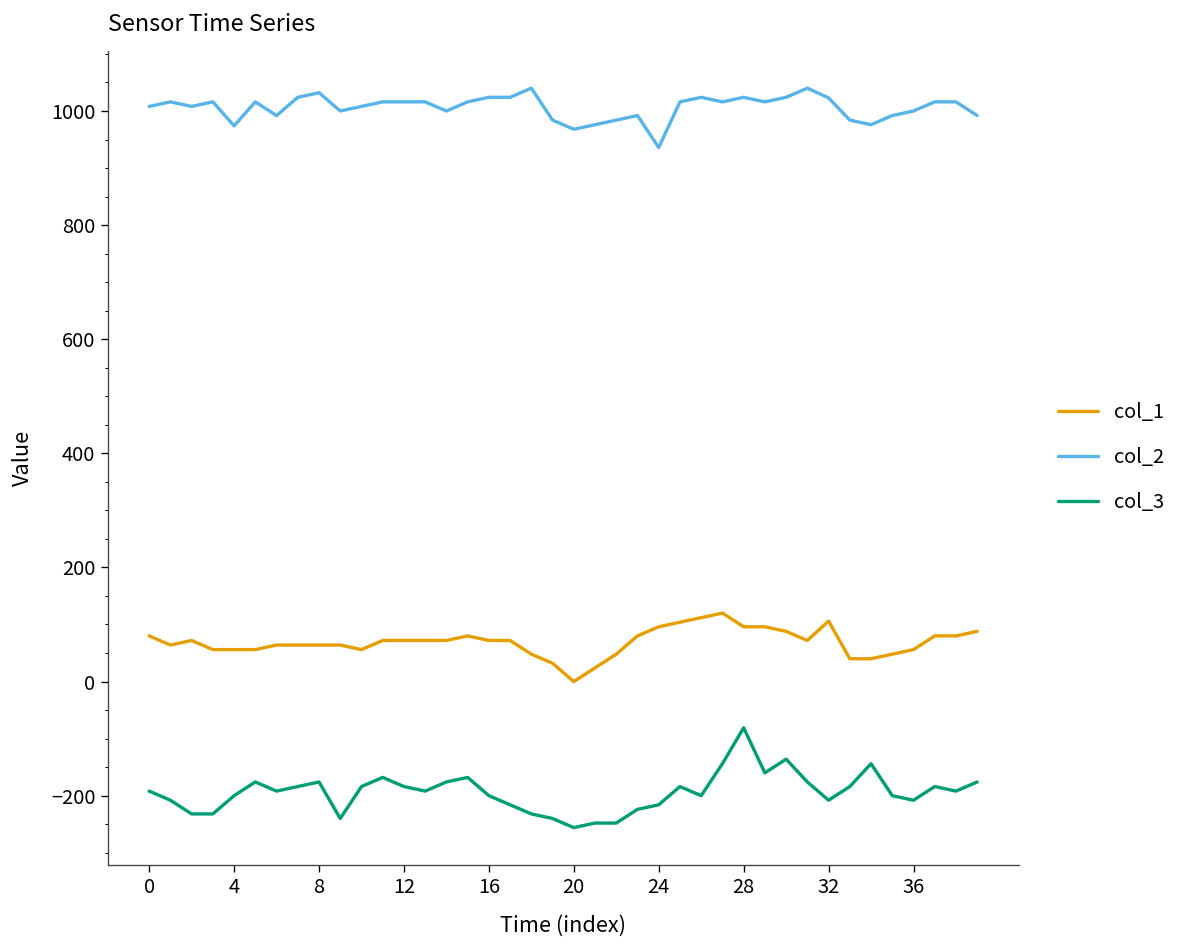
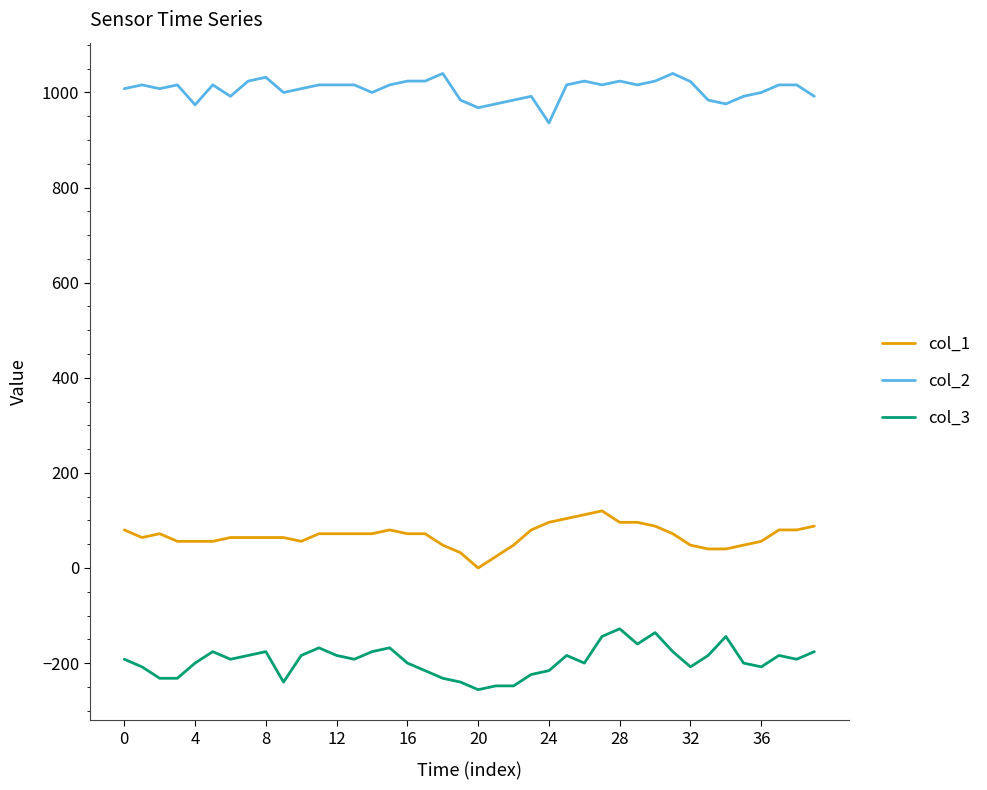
col_3, 28: -80 -> -130
col_1, 32: 110 -> 50
